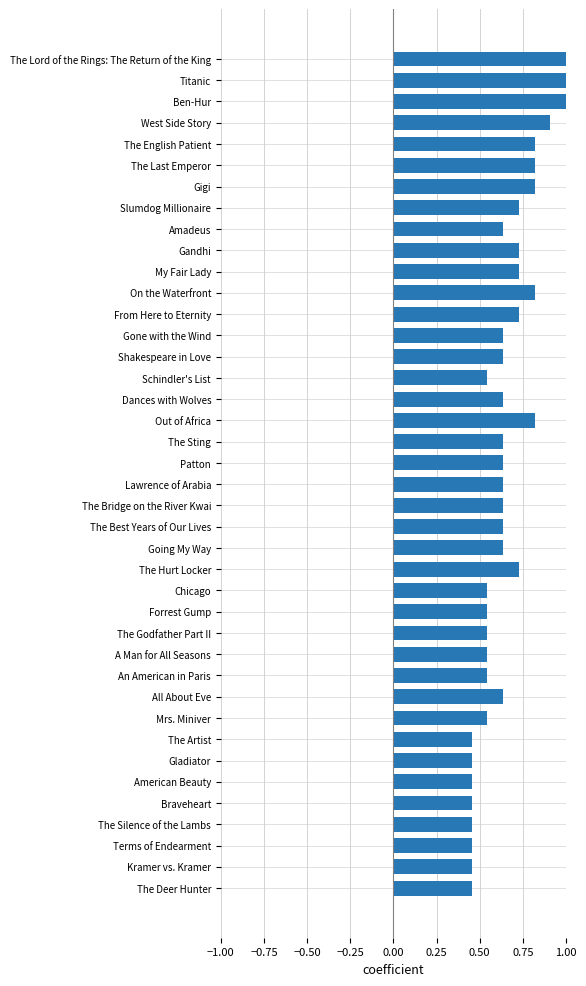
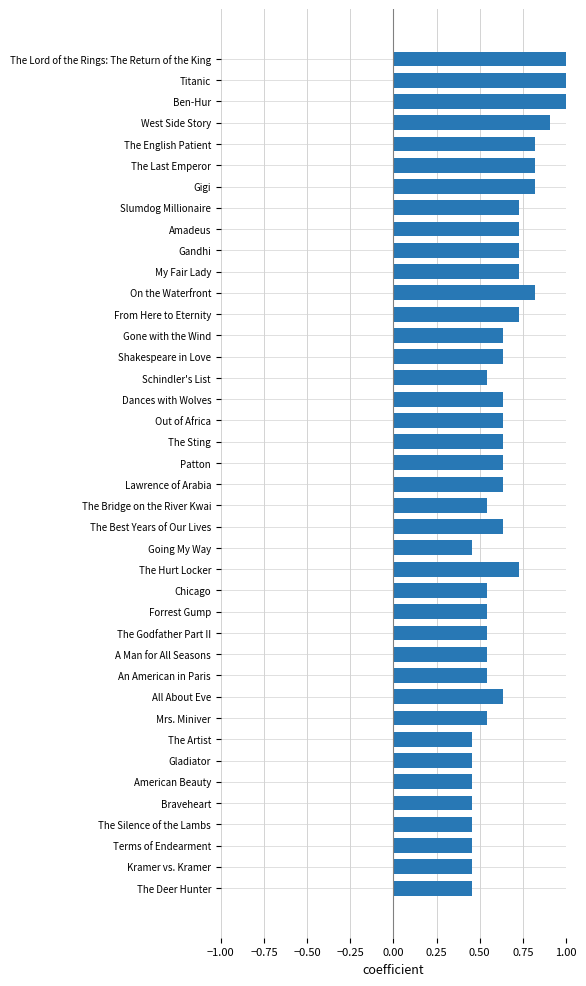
Amadeus: 0.64 -> 0.73
Out of Africa: 0.82 -> 0.64
The Bridge on the River Kwai: 0.64 -> 0.55
Going My Way: 0.64 -> 0.45
